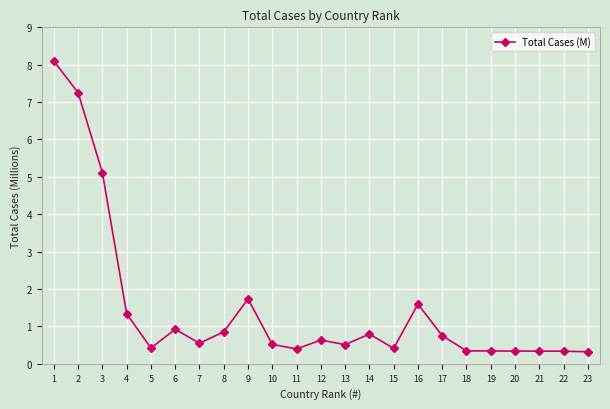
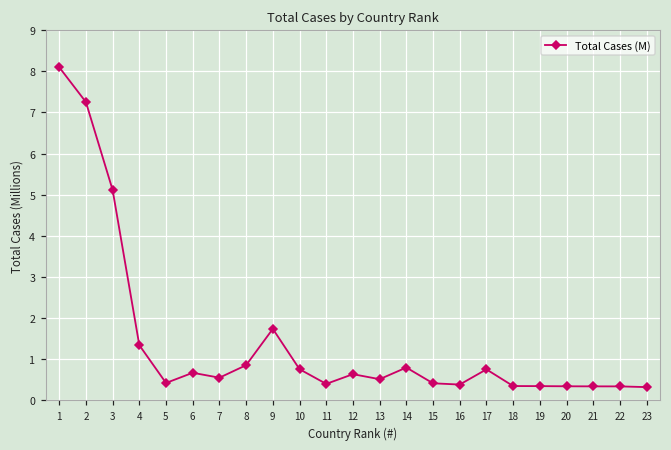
6: 0.9 -> 0.7
10: 0.5 -> 0.8
16: 1.6 -> 0.4
